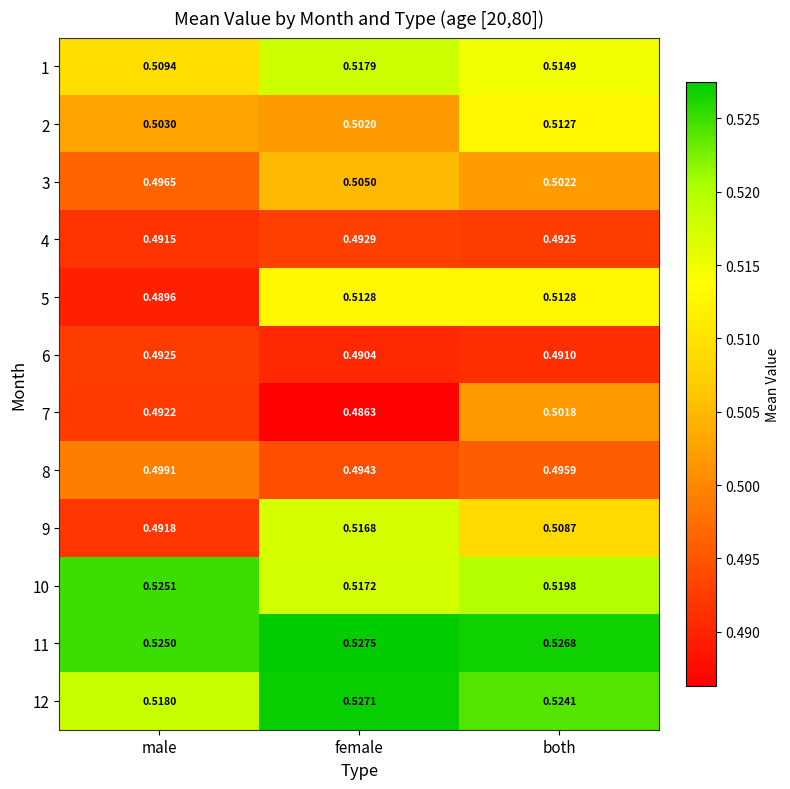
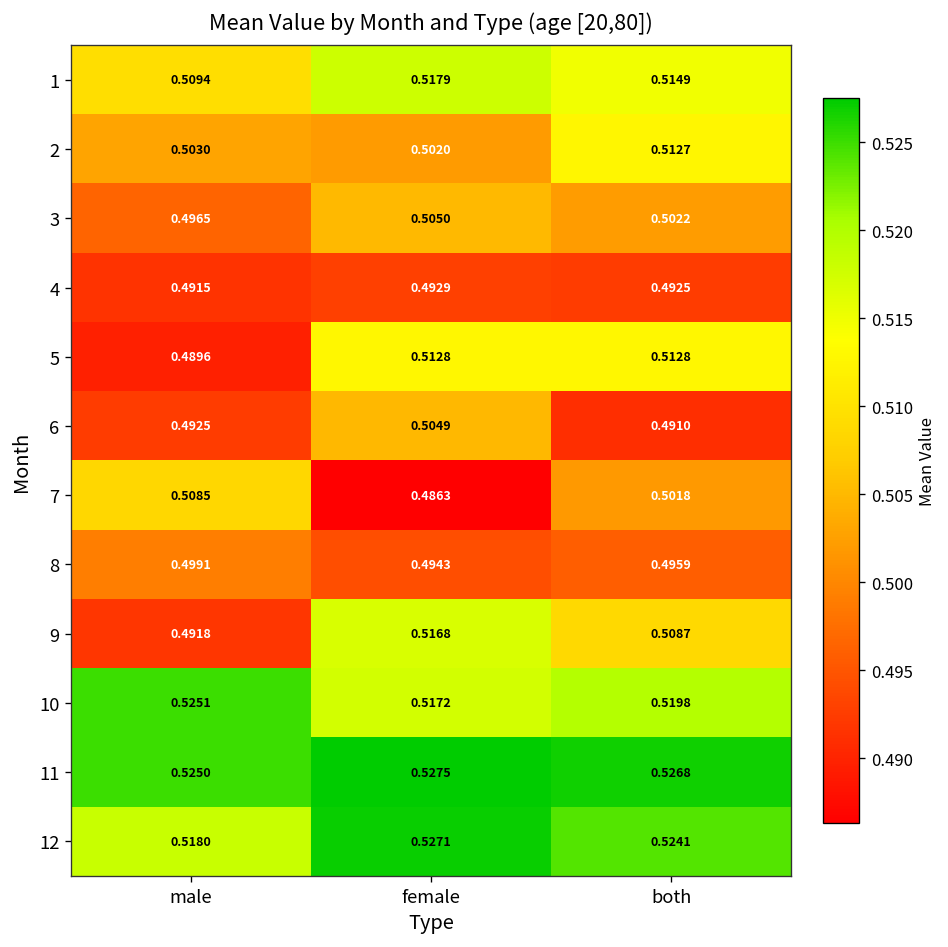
6, female: 0.4904 -> 0.5049
7, male: 0.4922 -> 0.5085
